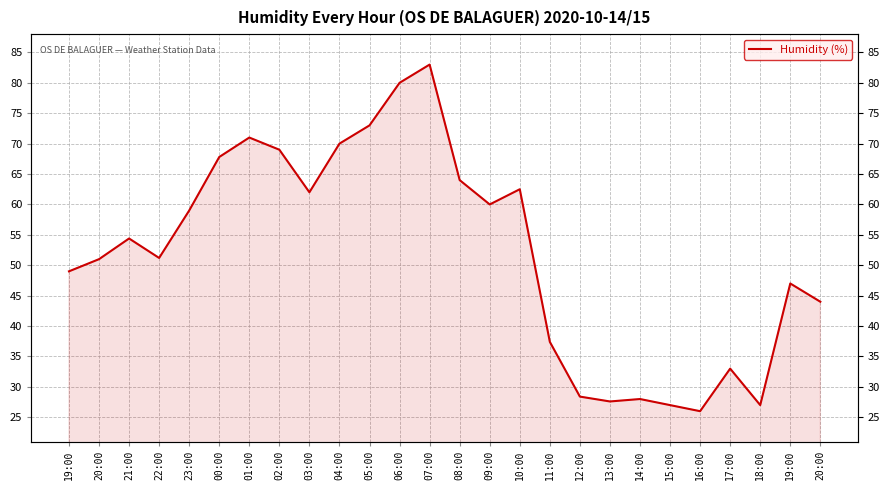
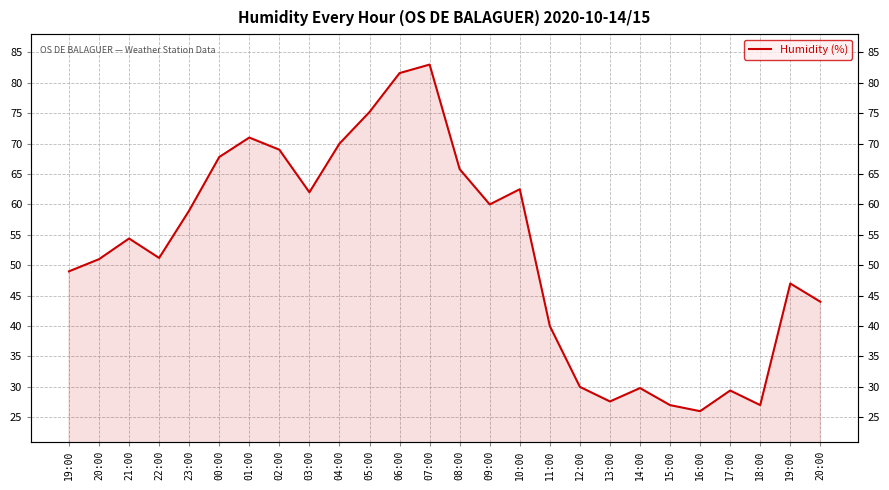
05:00: 73 -> 75
06:00: 80 -> 82
08:00: 64 -> 66
11:00: 37 -> 40
12:00: 28 -> 30
14:00: 28 -> 30
17:00: 33 -> 29
